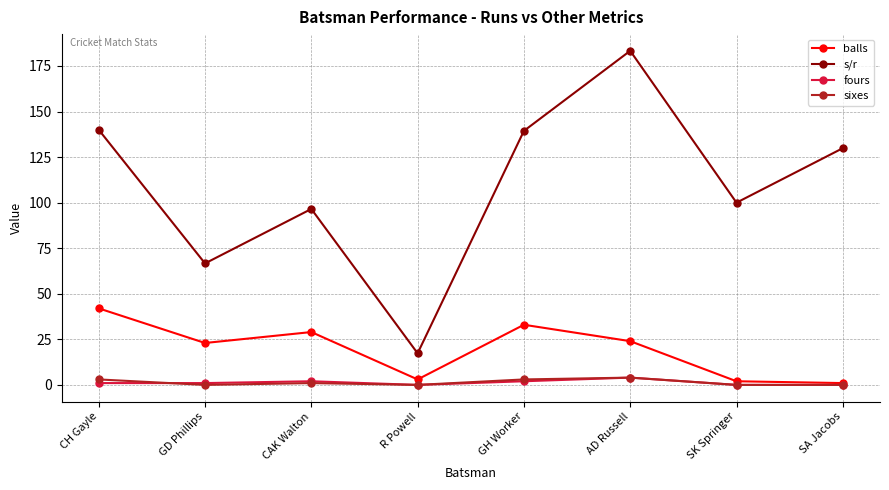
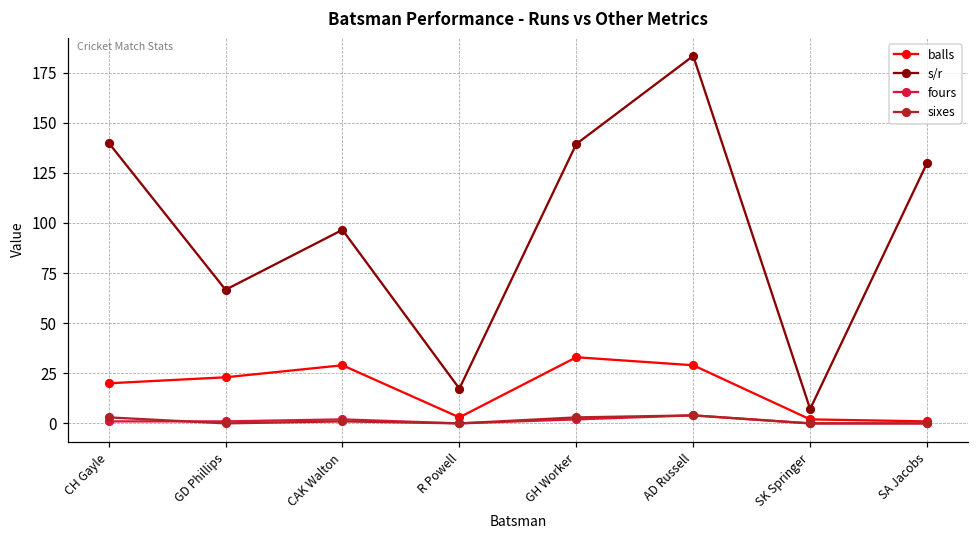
balls, CH Gayle: 42 -> 20
balls, AD Russell: 24 -> 29
s/r, SK Springer: 100 -> 7
